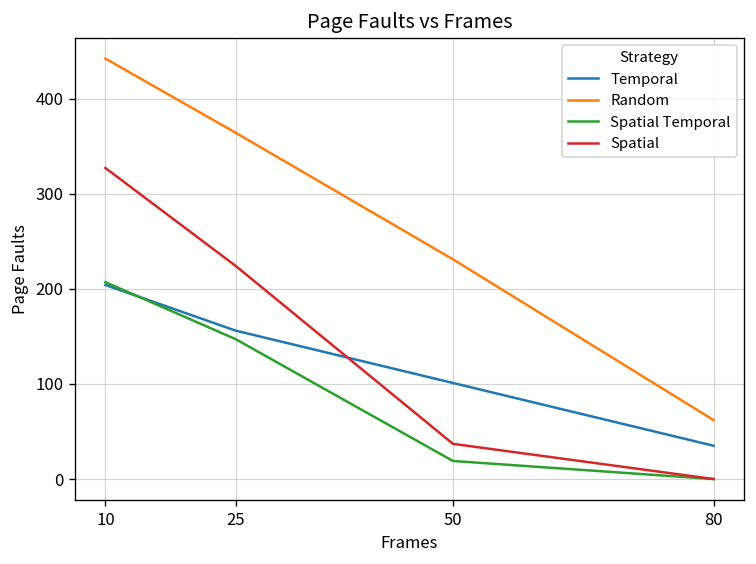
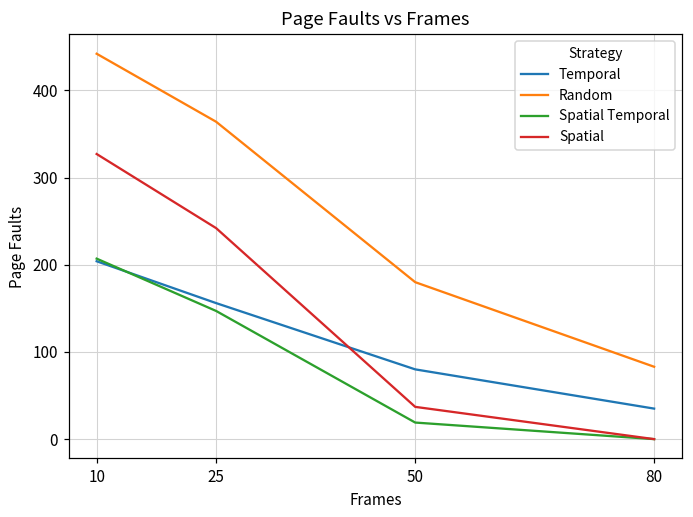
Spatial, 25: 220 -> 240
Temporal, 50: 100 -> 80
Random, 50: 230 -> 180
Random, 80: 60 -> 80
